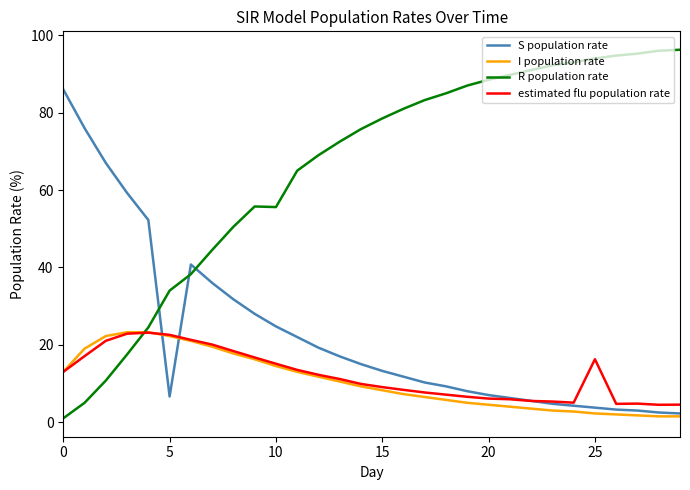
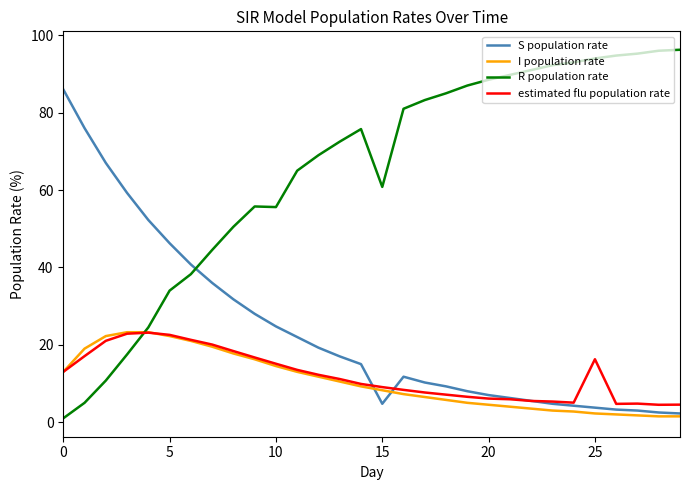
S population rate, 5: 7 -> 46
S population rate, 15: 13 -> 5
R population rate, 15: 79 -> 61
